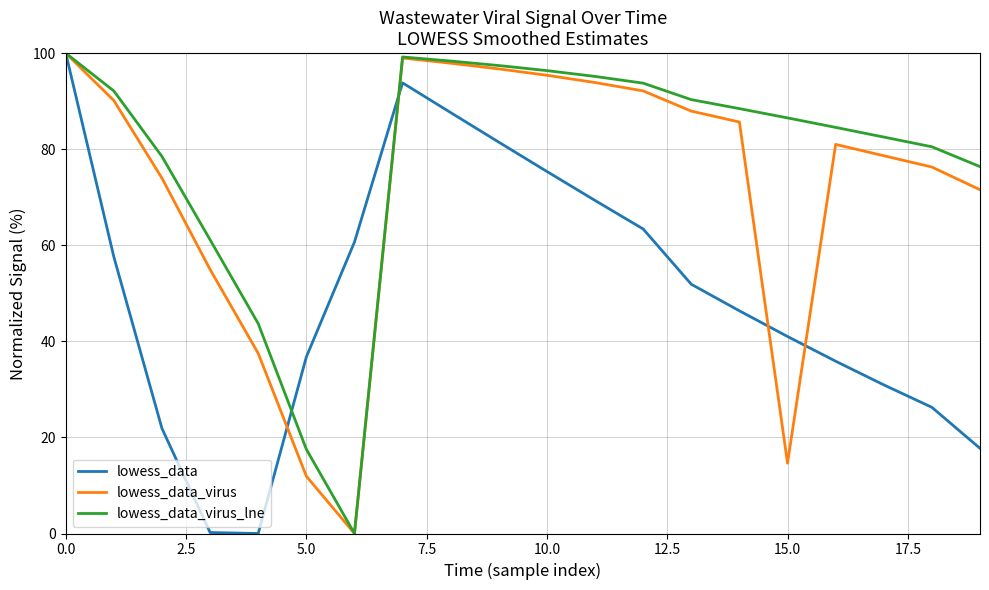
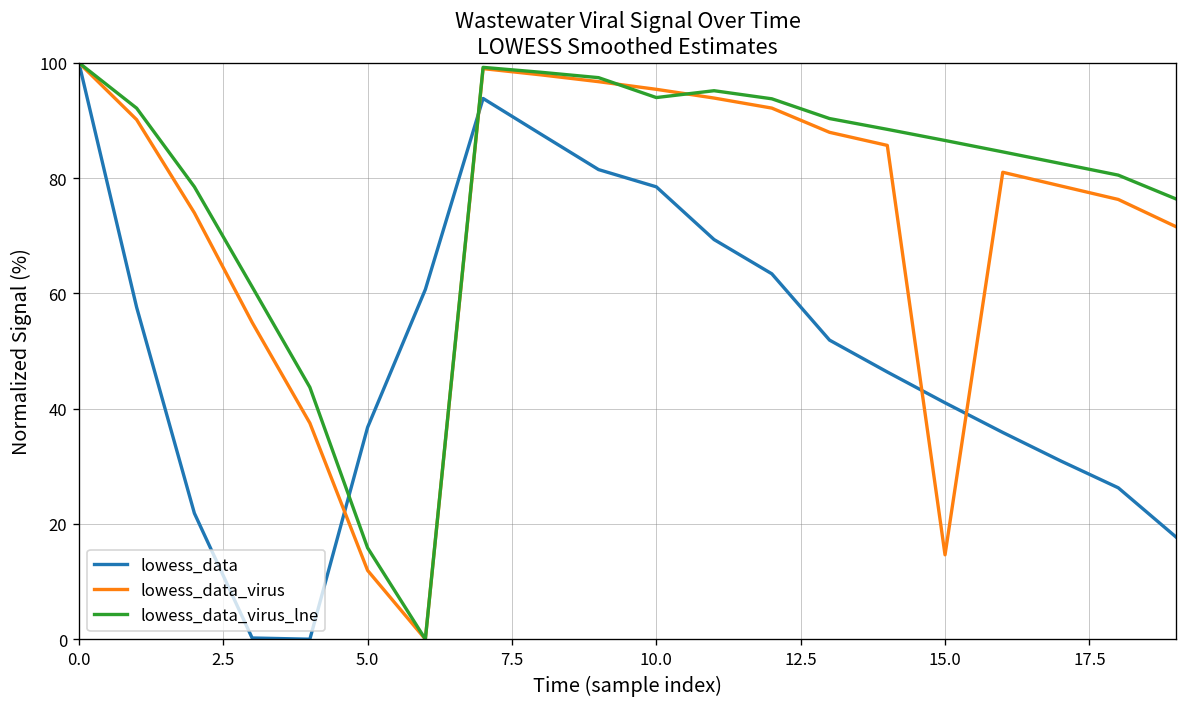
lowess_data_virus_lne, 5.0: 18 -> 16
lowess_data, 10.0: 75 -> 78
lowess_data_virus_lne, 10.0: 96 -> 94
